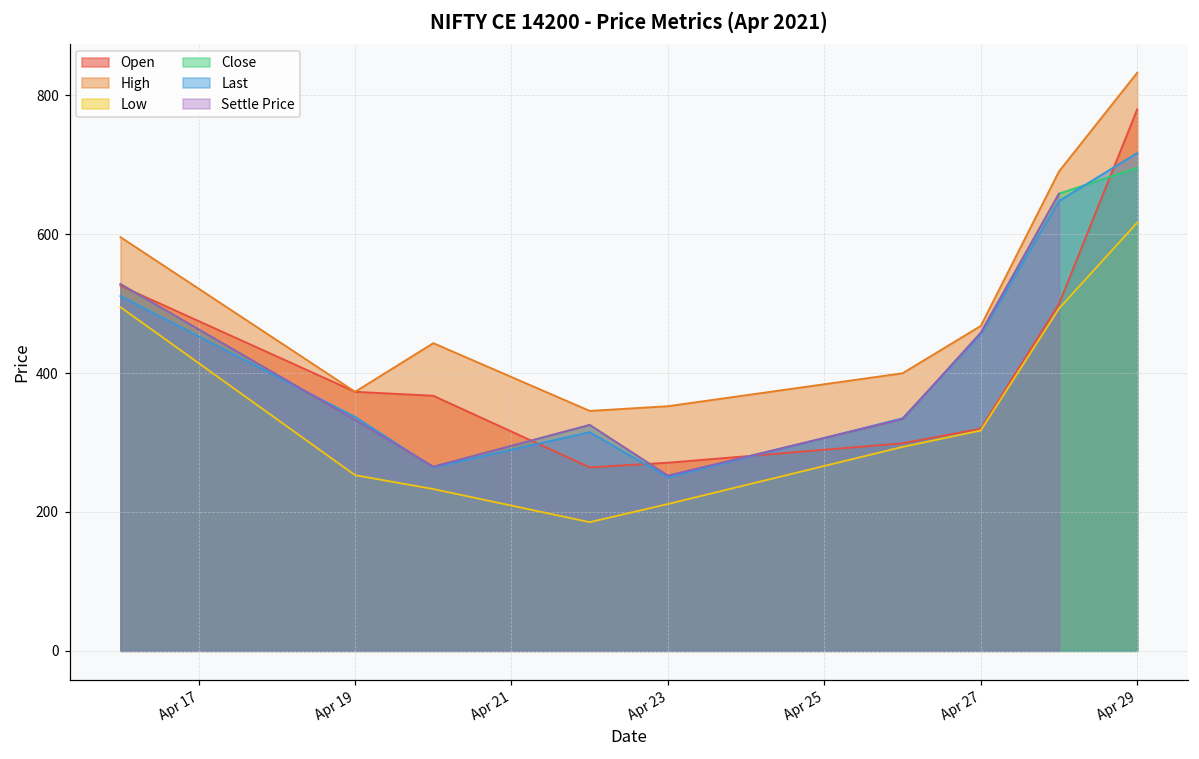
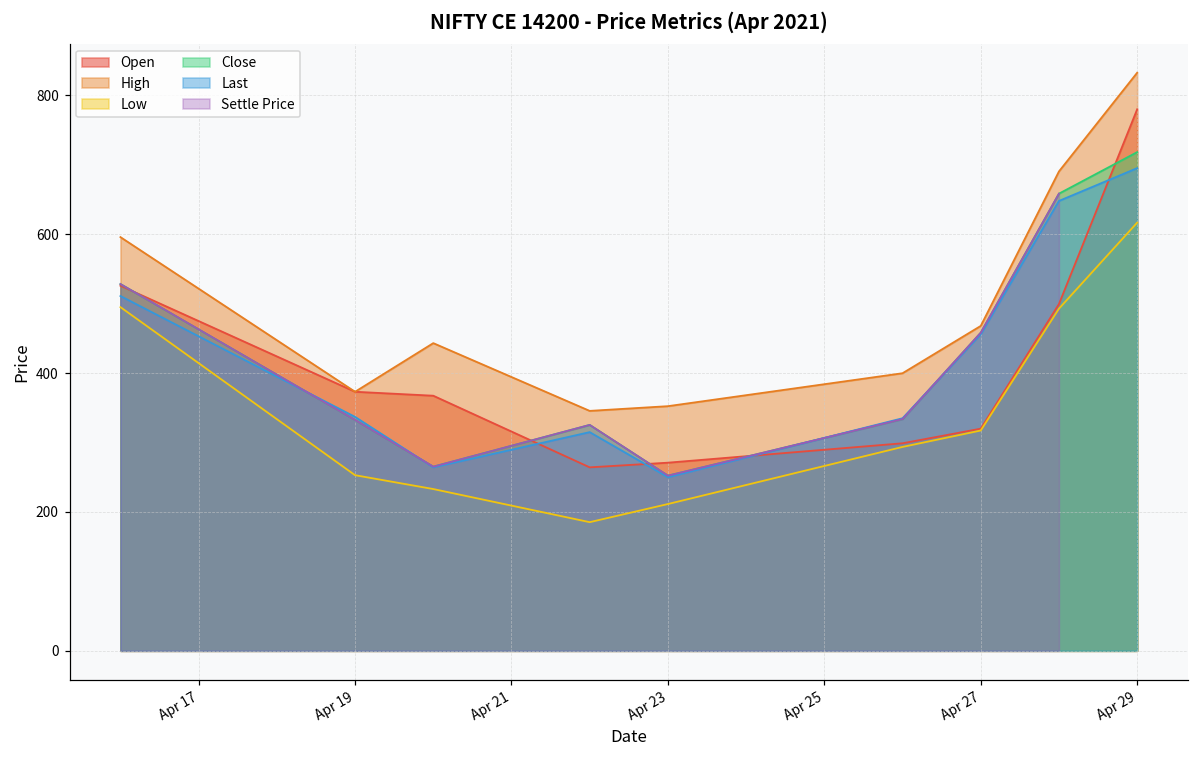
Close, Apr 29: 700 -> 720
Last, Apr 29: 720 -> 700
